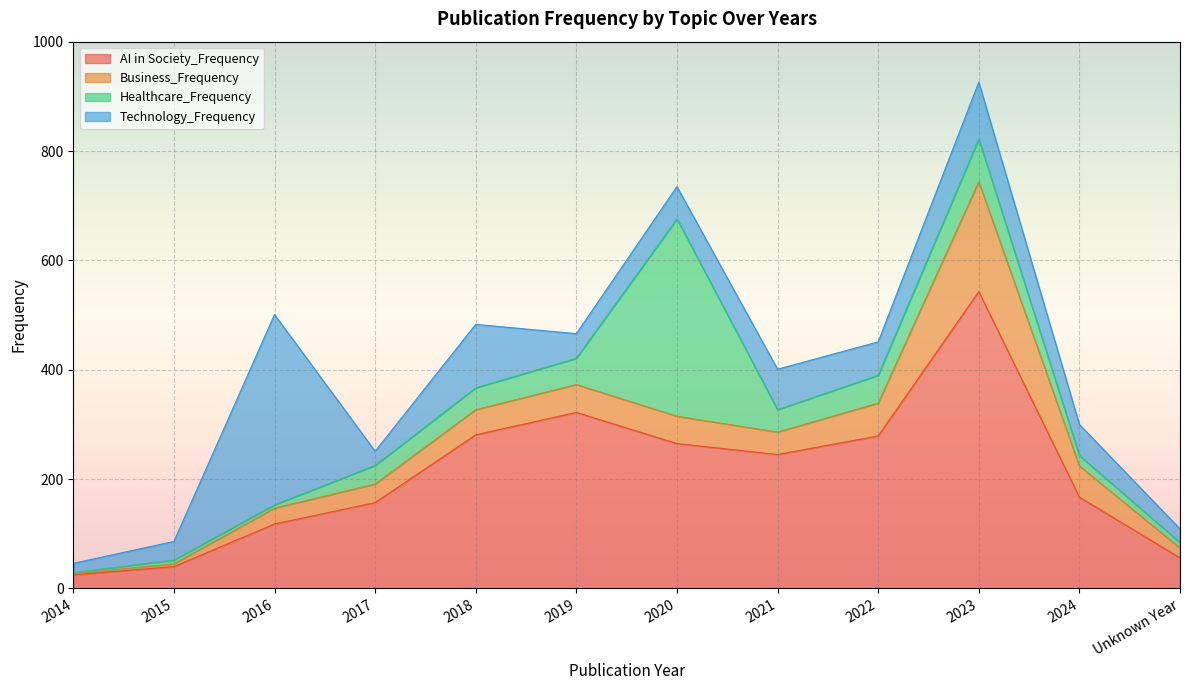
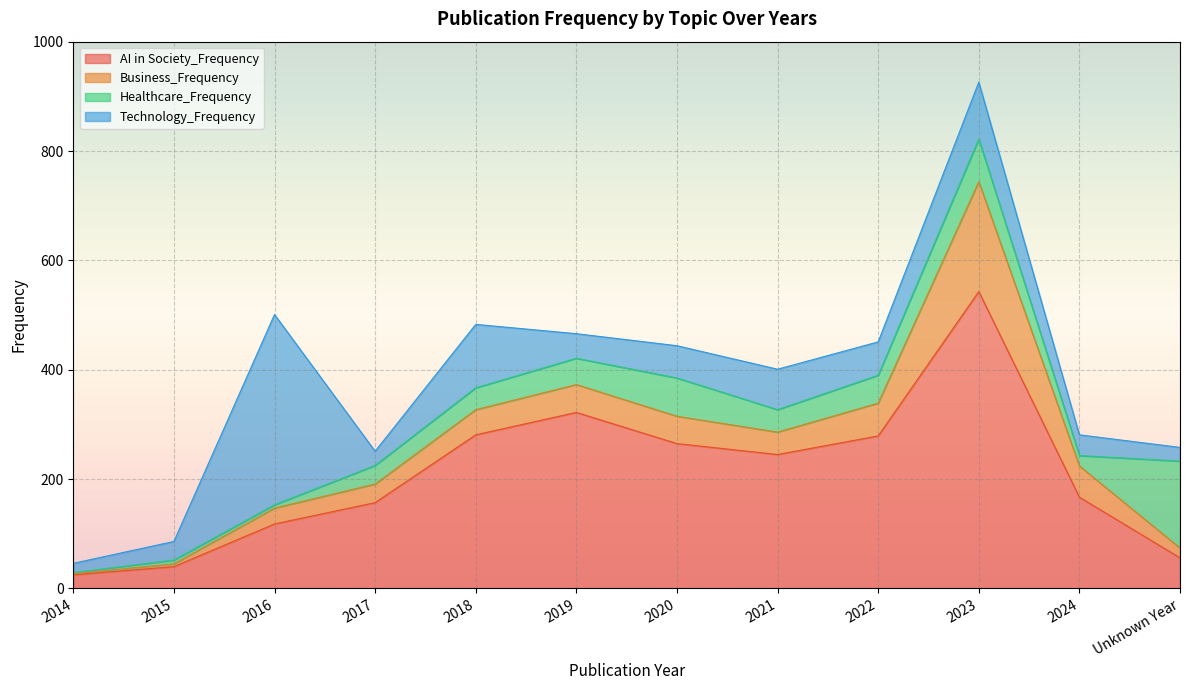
Healthcare_Frequency, 2020: 360 -> 70
Technology_Frequency, 2024: 60 -> 40
Healthcare_Frequency, Unknown Year: 10 -> 160
